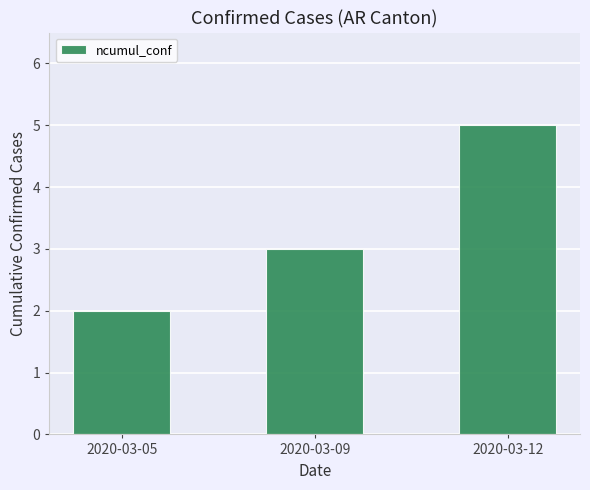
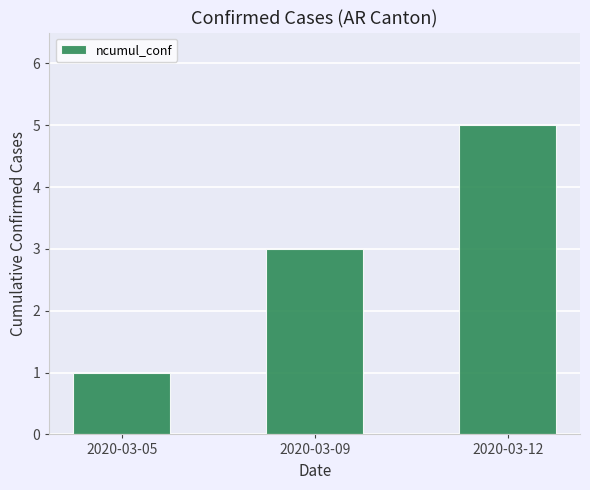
2020-03-05: 2 -> 1
